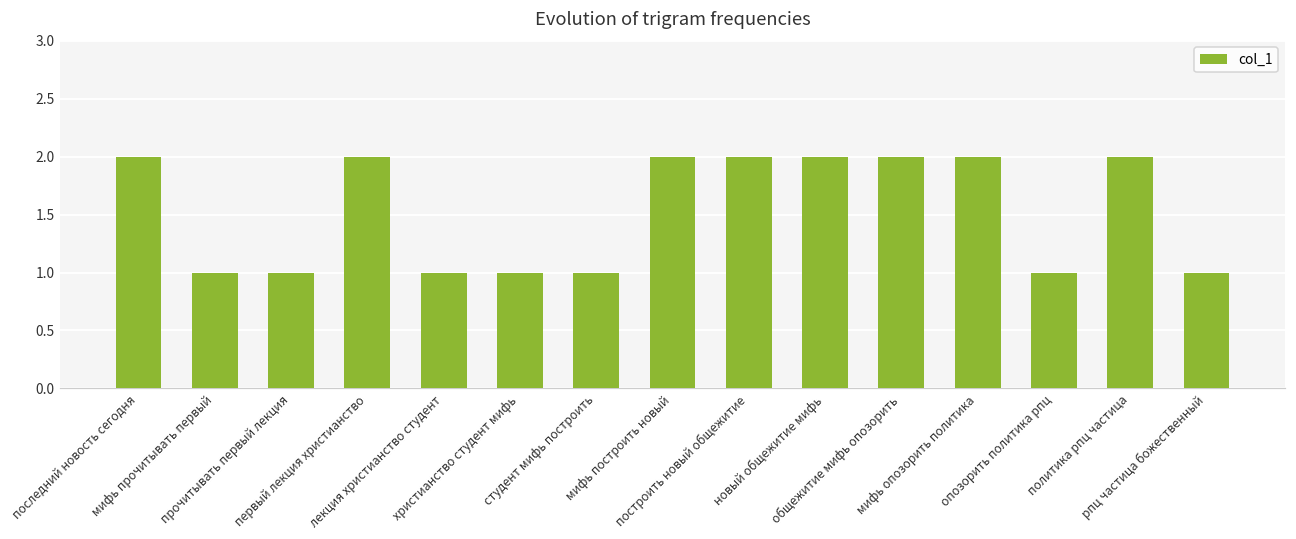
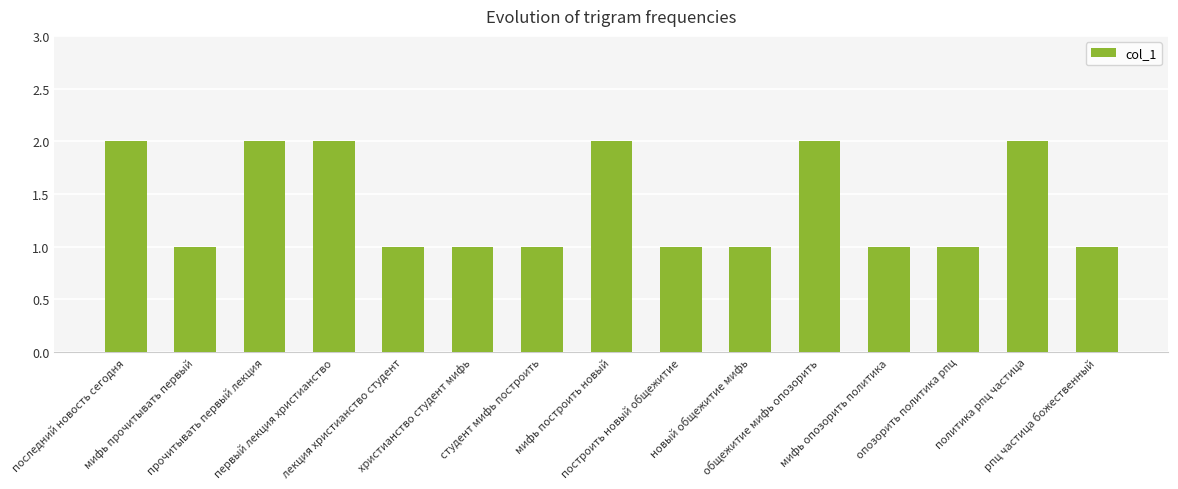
прочитывать первый лекция: 1 -> 2
построить новый общежитие: 2 -> 1
новый общежитие мифь: 2 -> 1
мифь опозорить политика: 2 -> 1
